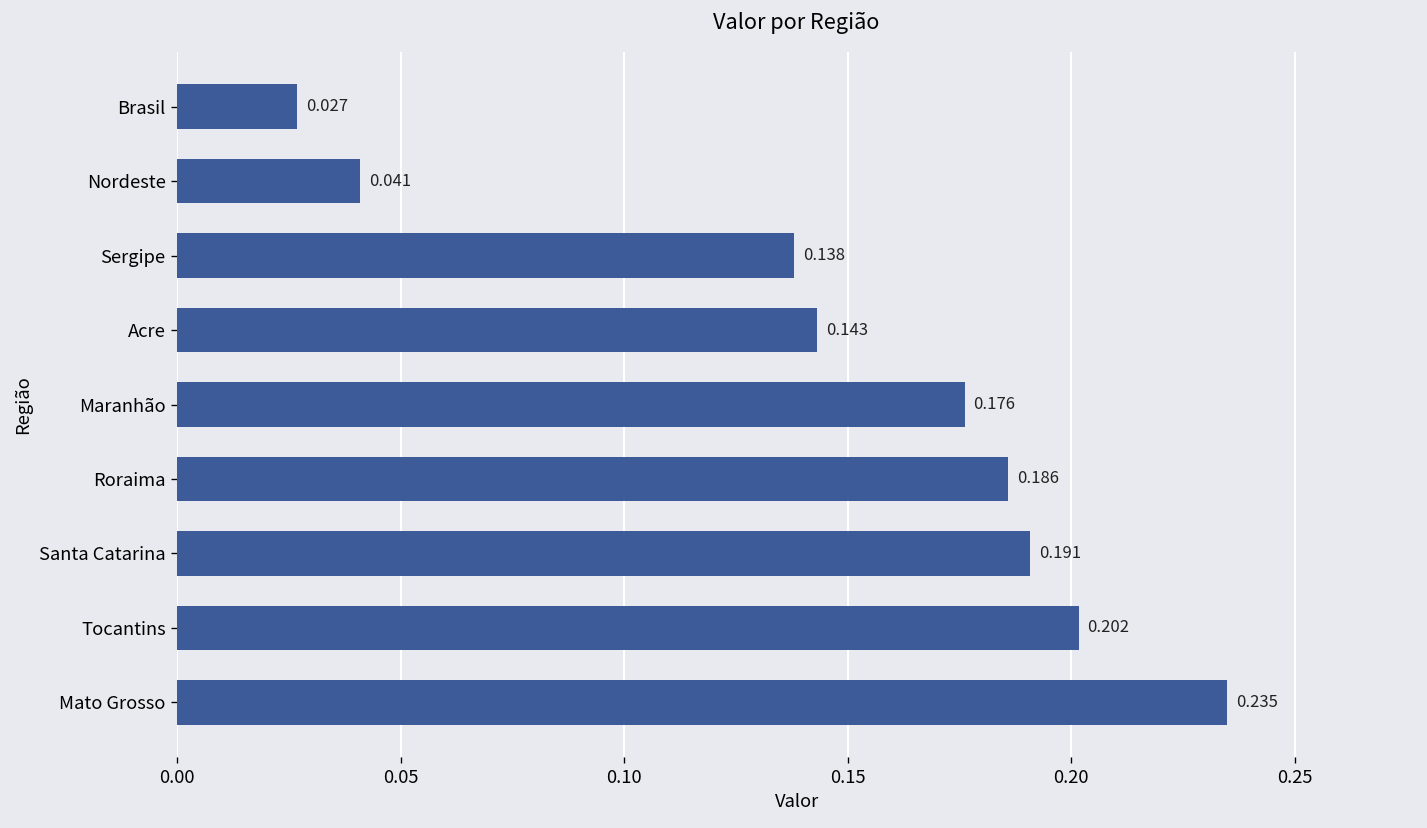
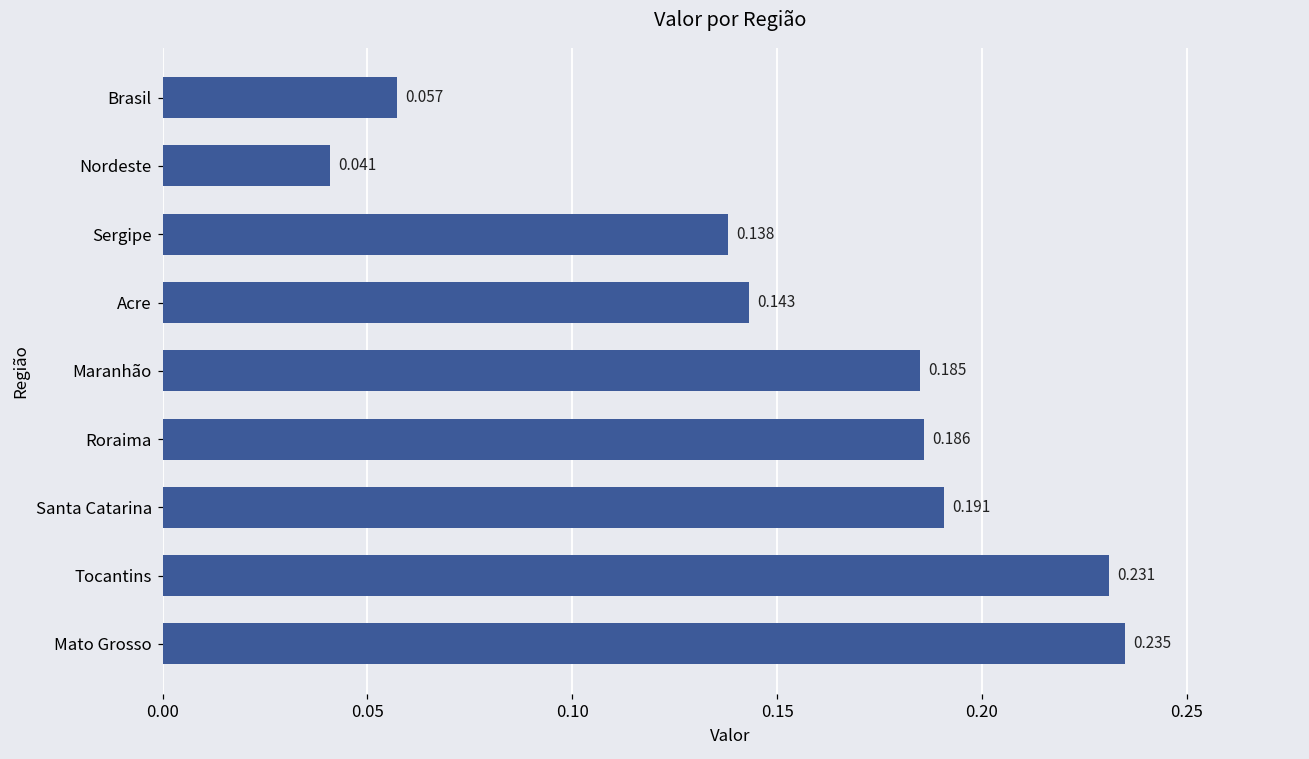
Brasil: 0.027 -> 0.057
Maranhão: 0.176 -> 0.185
Tocantins: 0.202 -> 0.231
